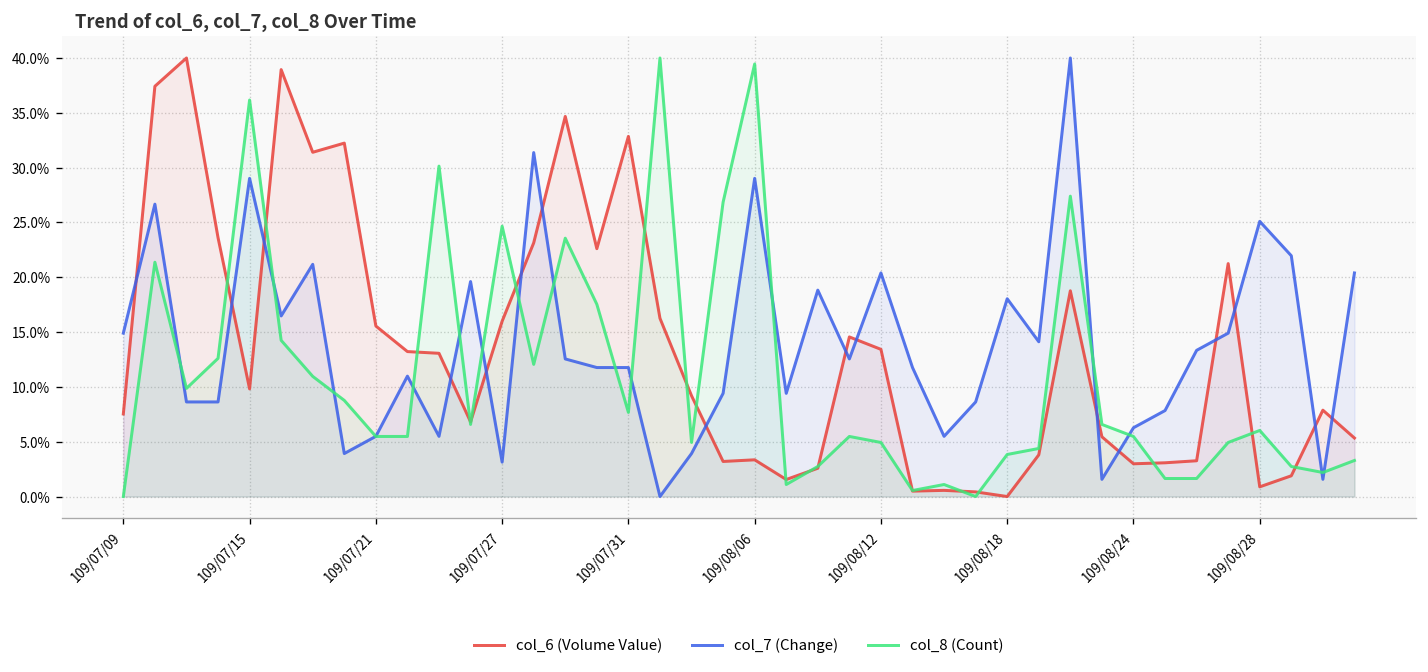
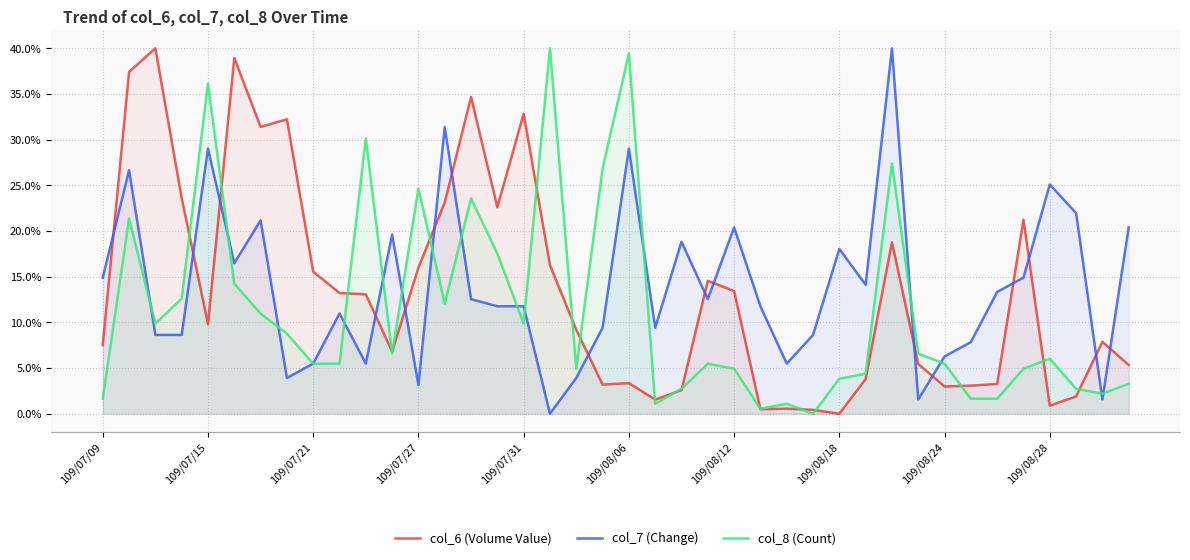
col_8 (Count), 109/07/09: 0% -> 2%
col_8 (Count), 109/07/31: 8% -> 10%
